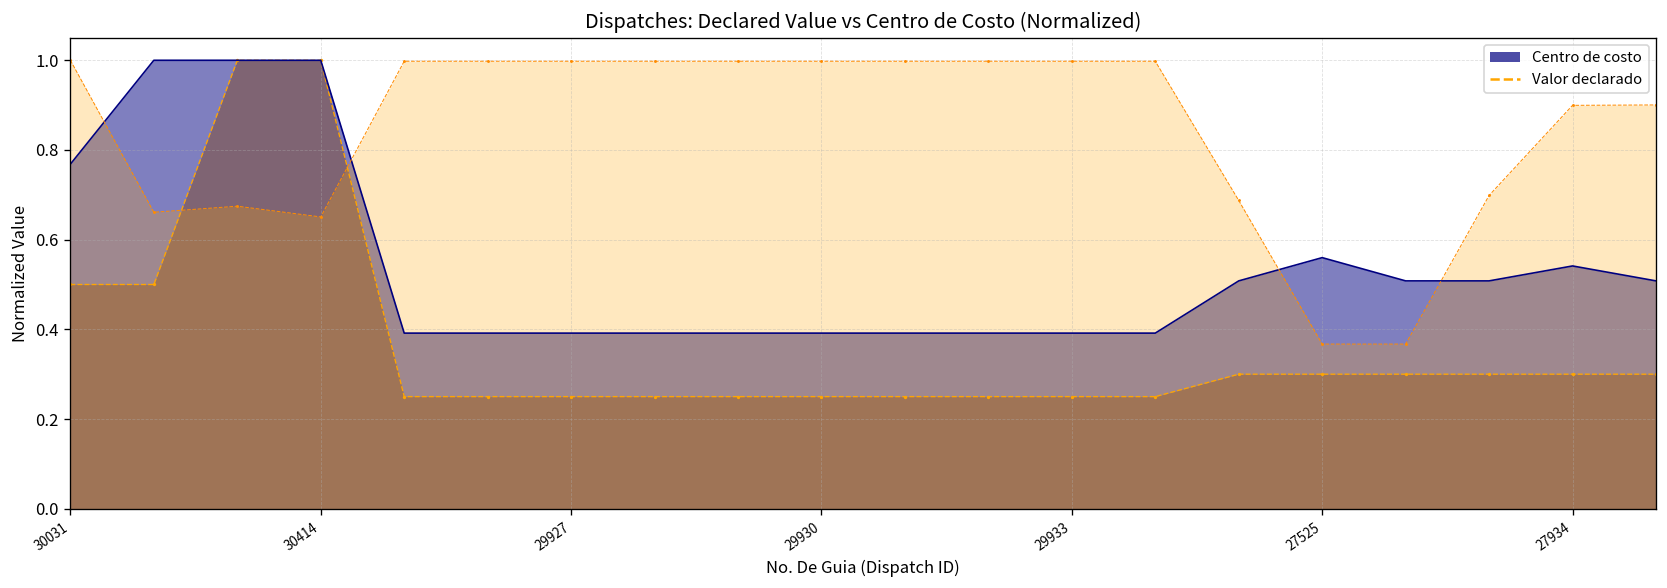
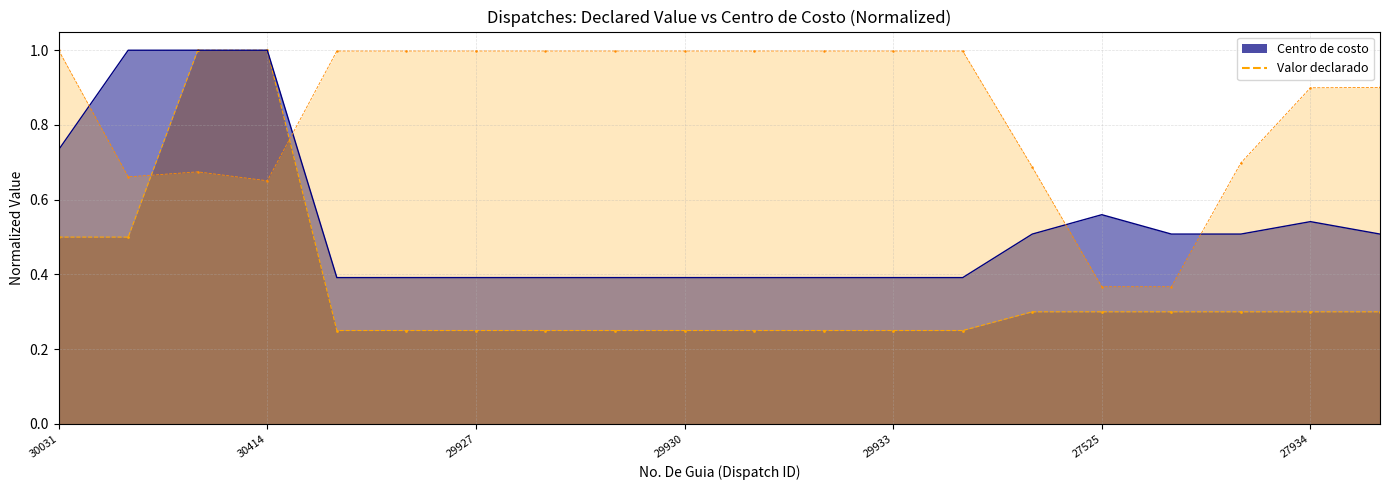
Centro de costo, 30031: 0.77 -> 0.73
